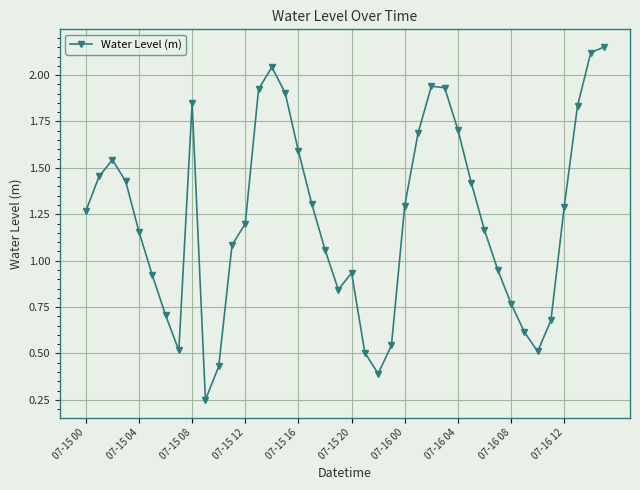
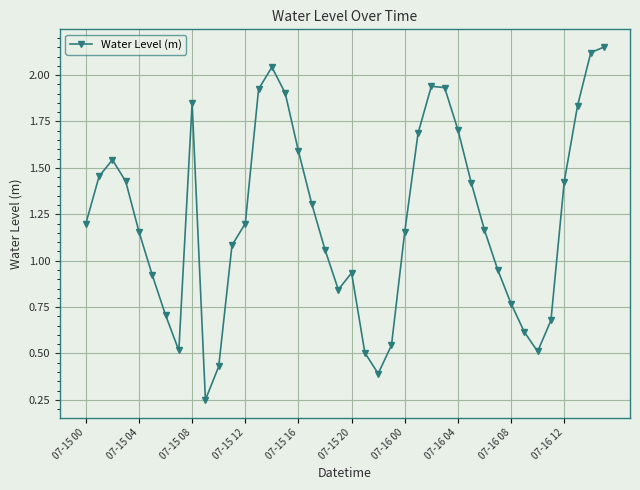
07-15 00: 1.27 -> 1.20
07-16 00: 1.30 -> 1.16
07-16 12: 1.29 -> 1.42
